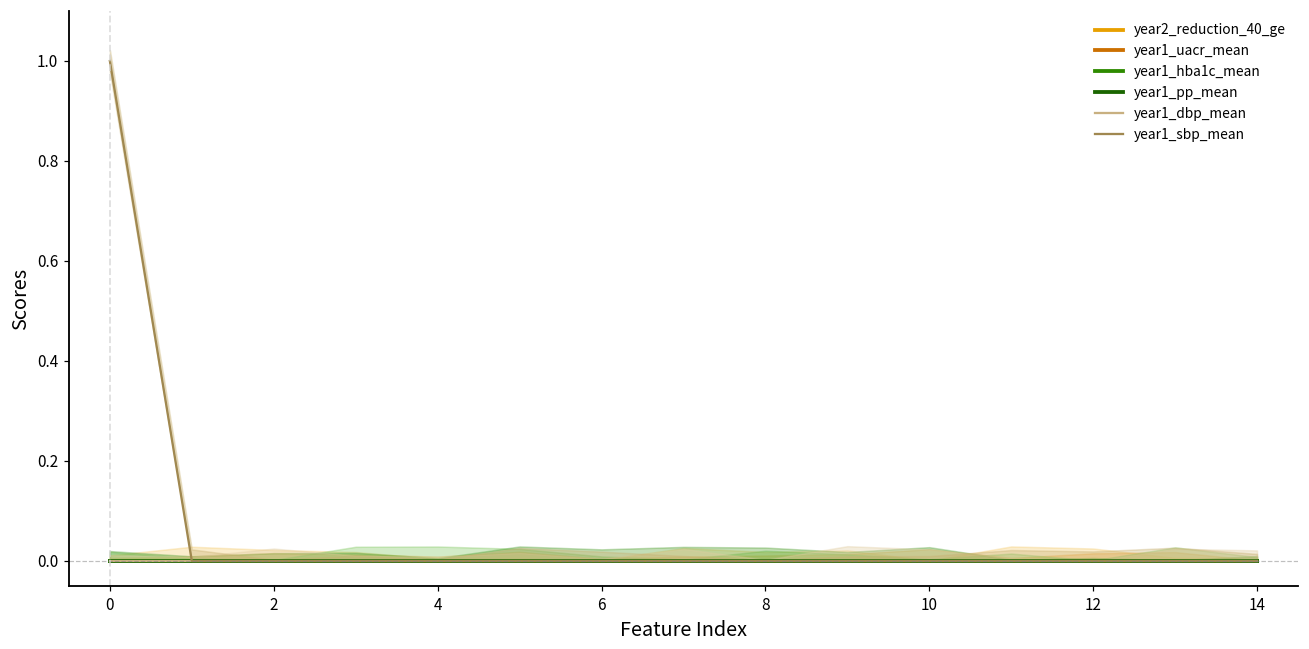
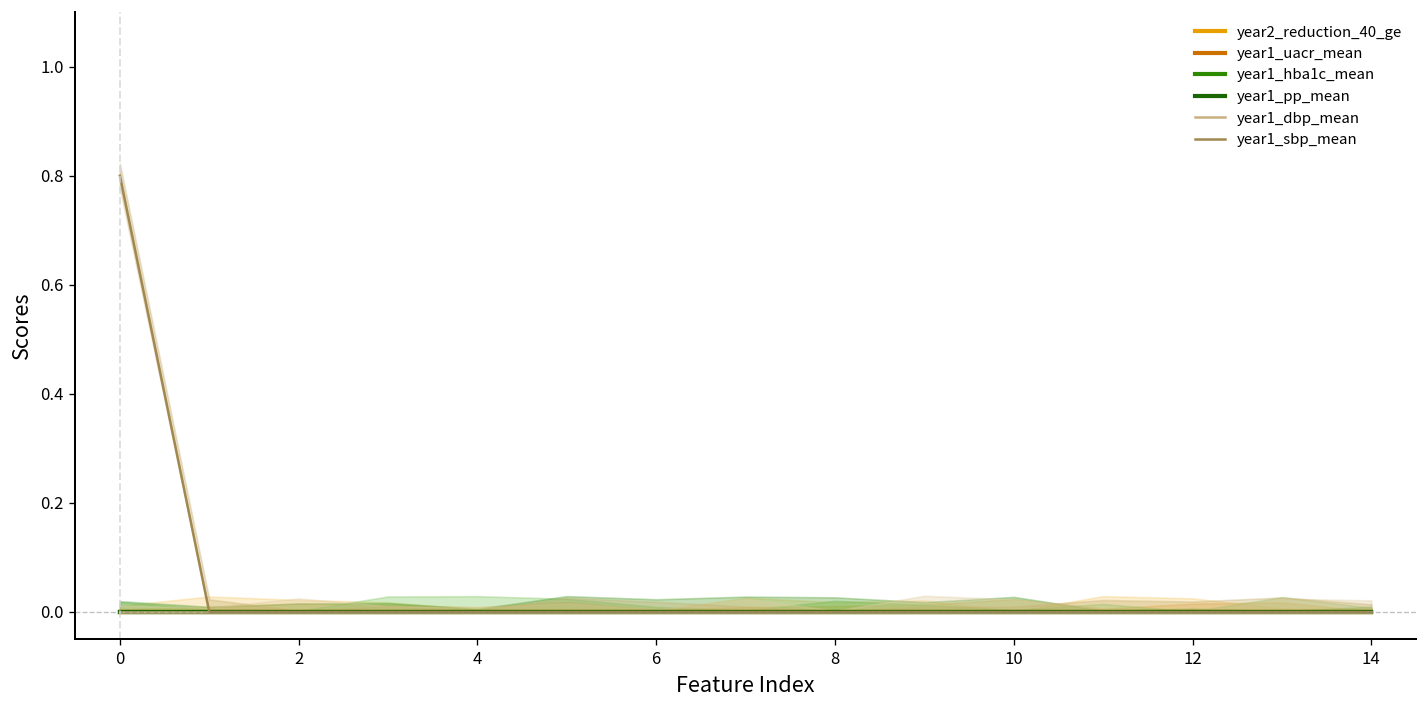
year1_sbp_mean, 0: 1.0 -> 0.8
